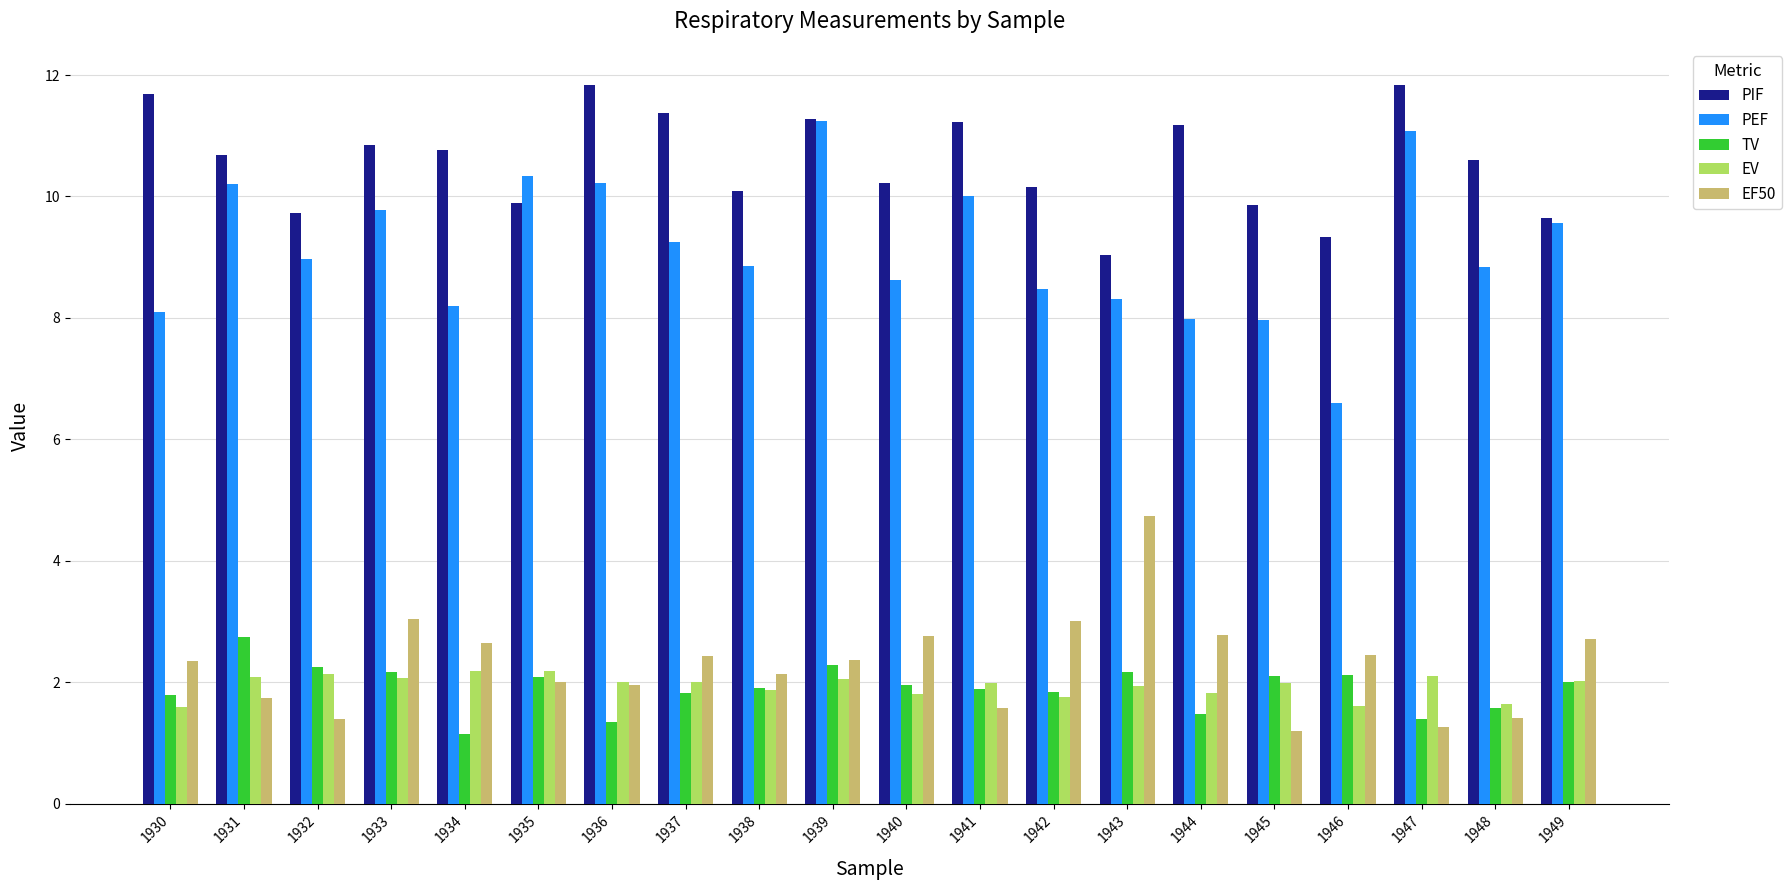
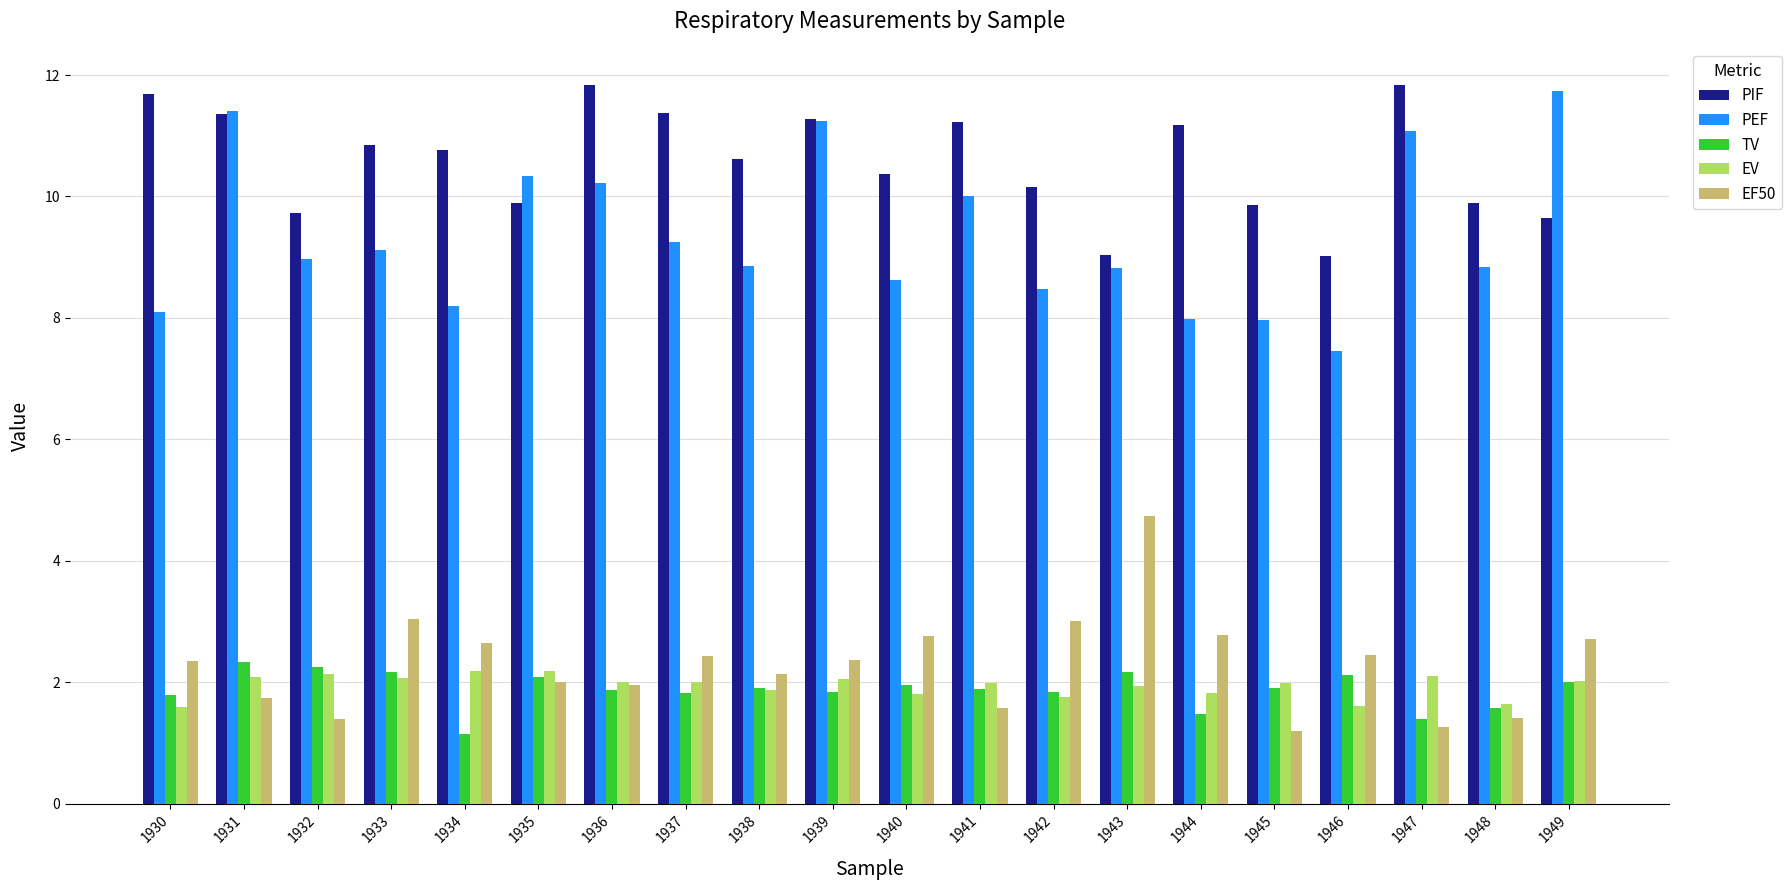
PIF, 1931: 10.7 -> 11.4
PEF, 1931: 10.2 -> 11.4
TV, 1931: 2.7 -> 2.3
PEF, 1933: 9.8 -> 9.1
TV, 1936: 1.4 -> 1.9
PIF, 1938: 10.1 -> 10.6
TV, 1939: 2.3 -> 1.8
PIF, 1940: 10.2 -> 10.4
PEF, 1943: 8.3 -> 8.8
TV, 1945: 2.1 -> 1.9
PIF, 1946: 9.3 -> 9.0
PEF, 1946: 6.6 -> 7.5
PIF, 1948: 10.6 -> 9.9
PEF, 1949: 9.6 -> 11.7
